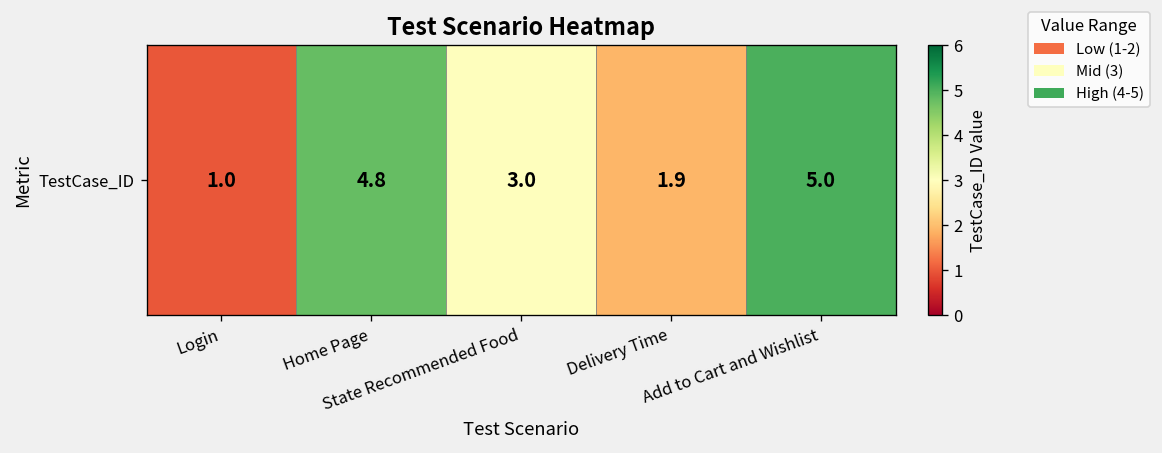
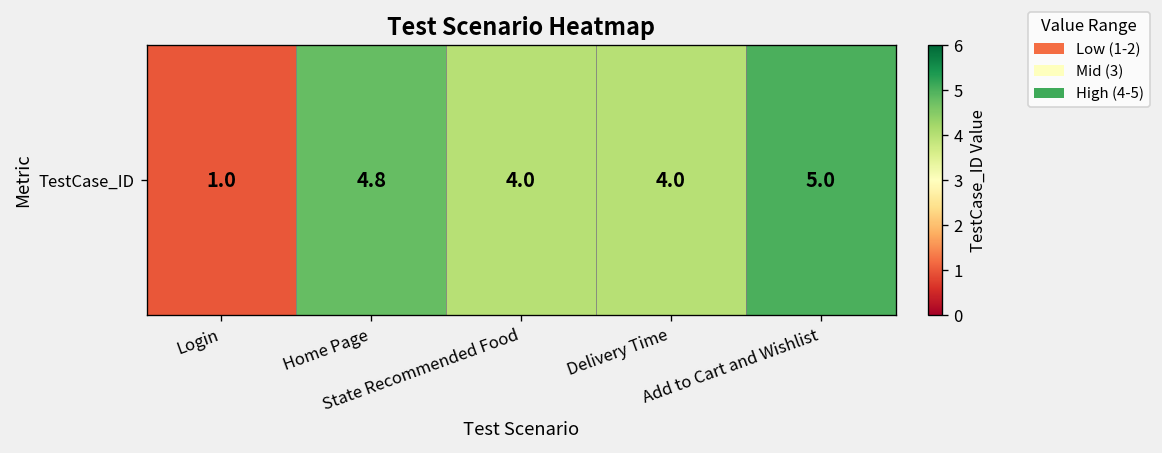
TestCase_ID, State Recommended Food: 3.0 -> 4.0
TestCase_ID, Delivery Time: 1.9 -> 4.0
